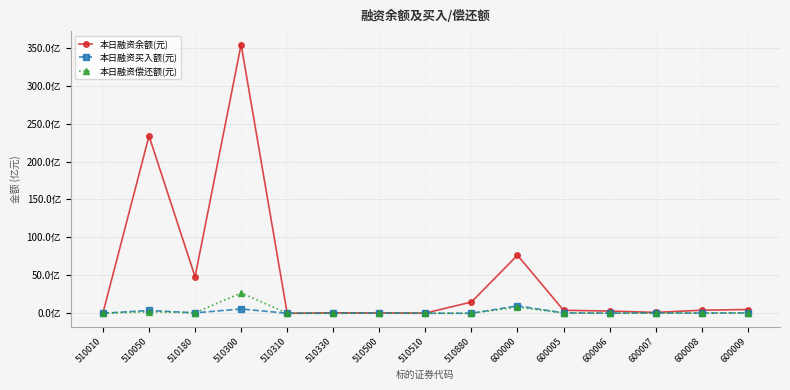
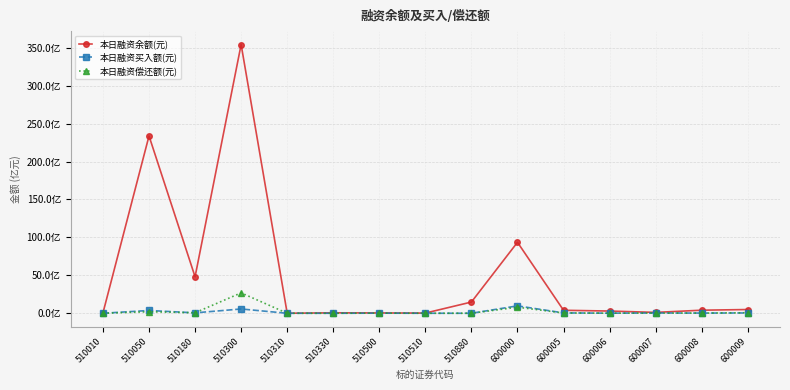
本日融资余额(元), 600000: 80亿 -> 90亿
